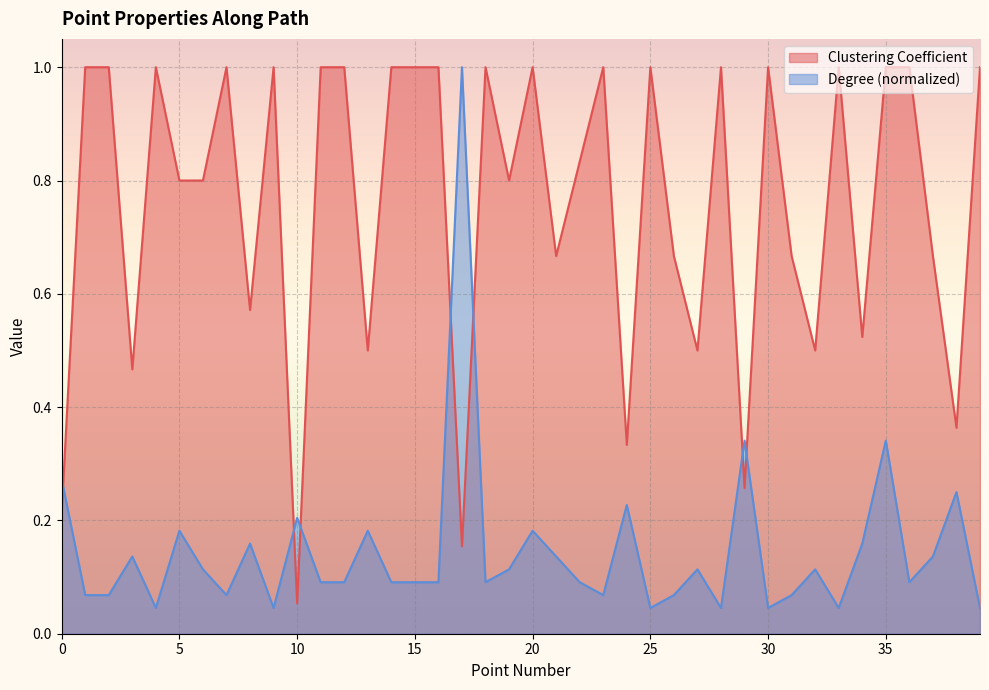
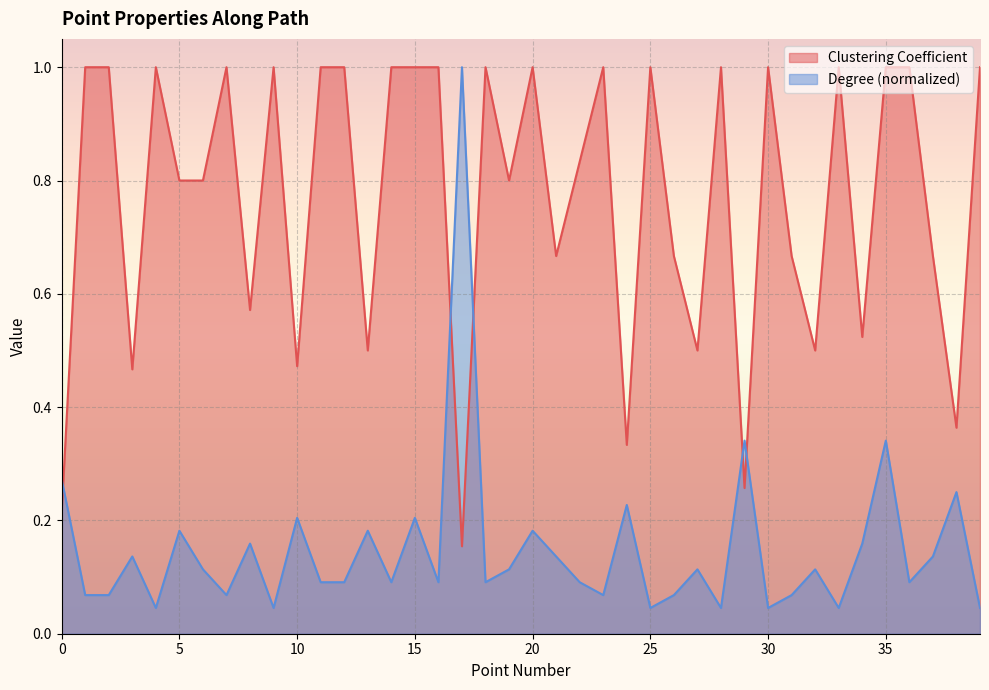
Clustering Coefficient, 10: 0.05 -> 0.47
Degree (normalized), 15: 0.09 -> 0.20
